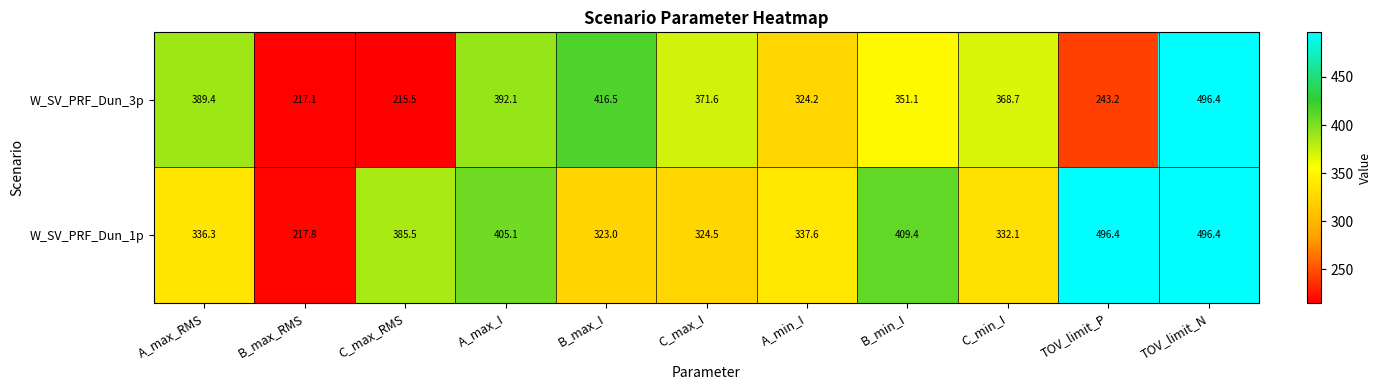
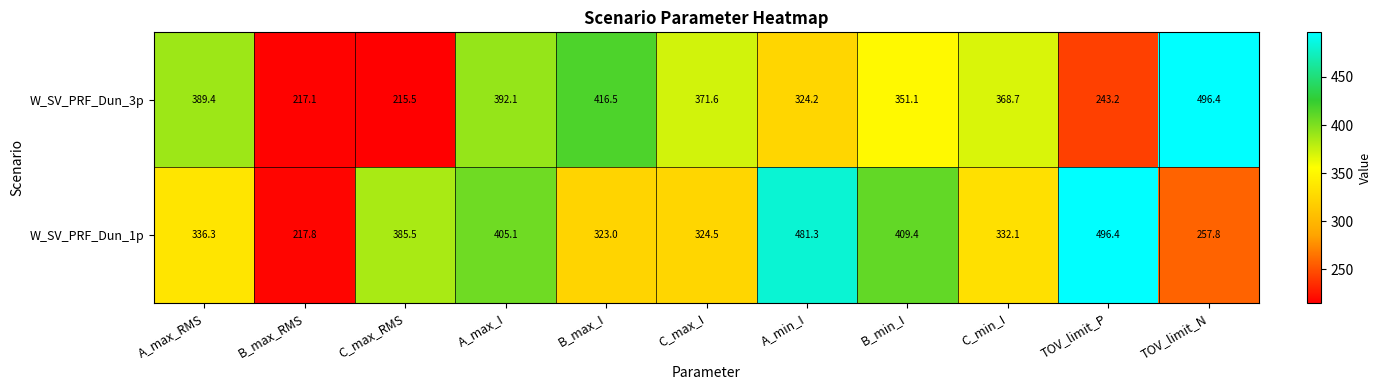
W_SV_PRF_Dun_1p, A_min_I: 337.6 -> 481.3
W_SV_PRF_Dun_1p, TOV_limit_N: 496.4 -> 257.8
